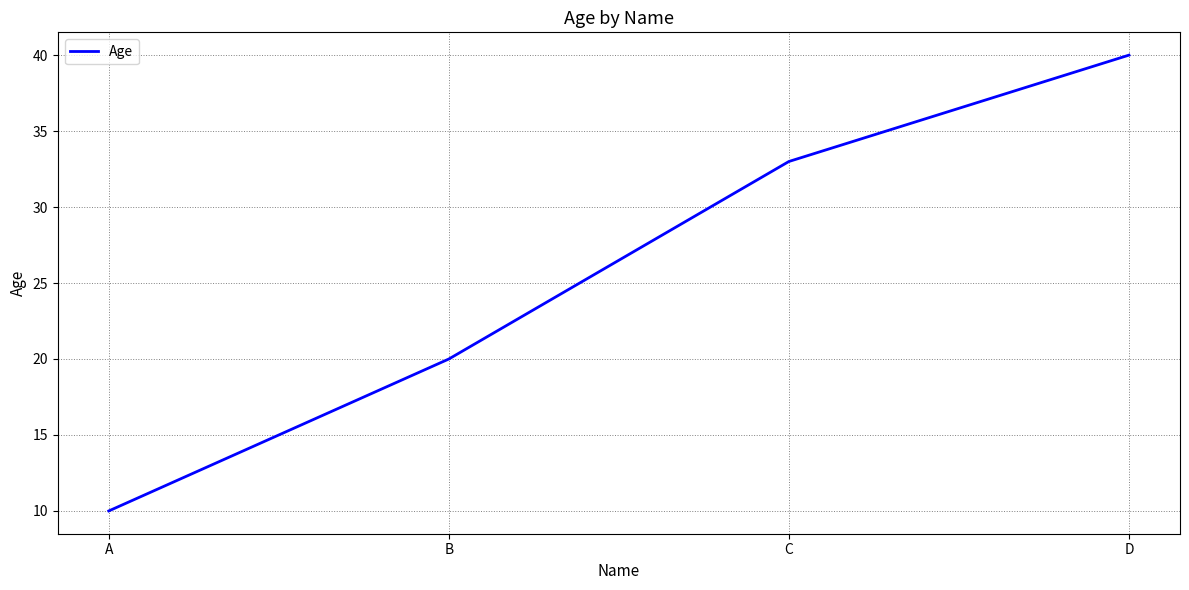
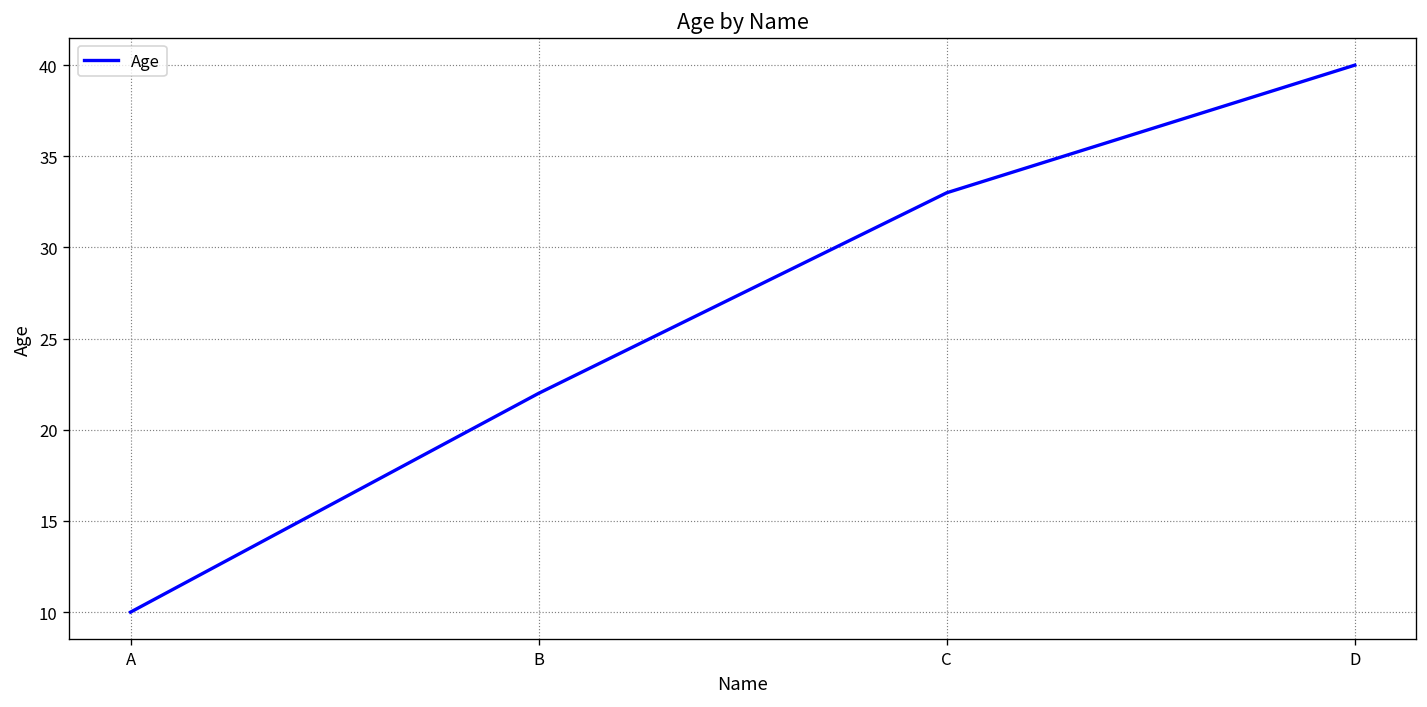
B: 20 -> 22
